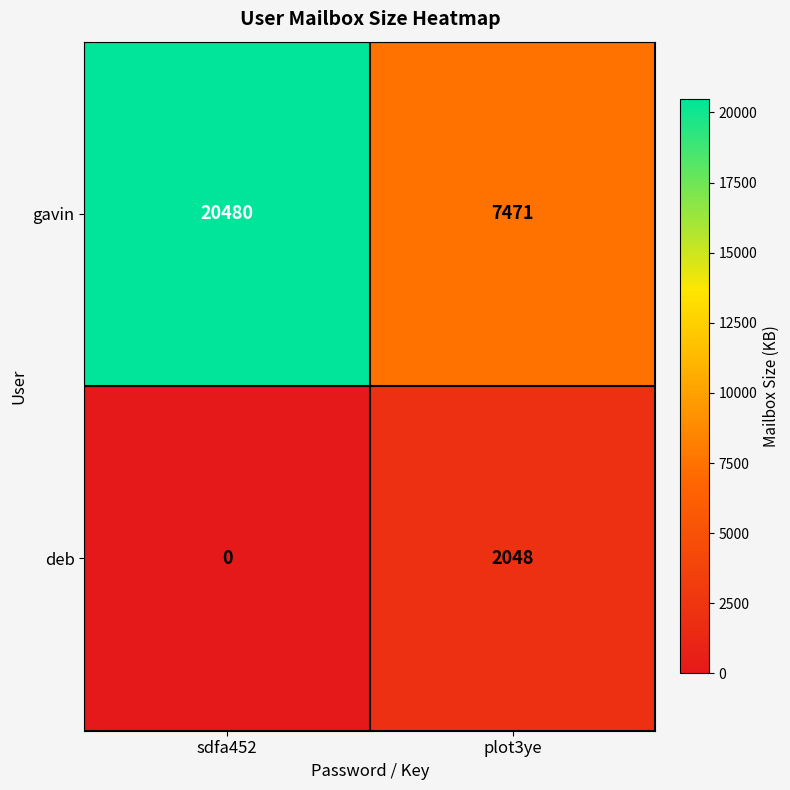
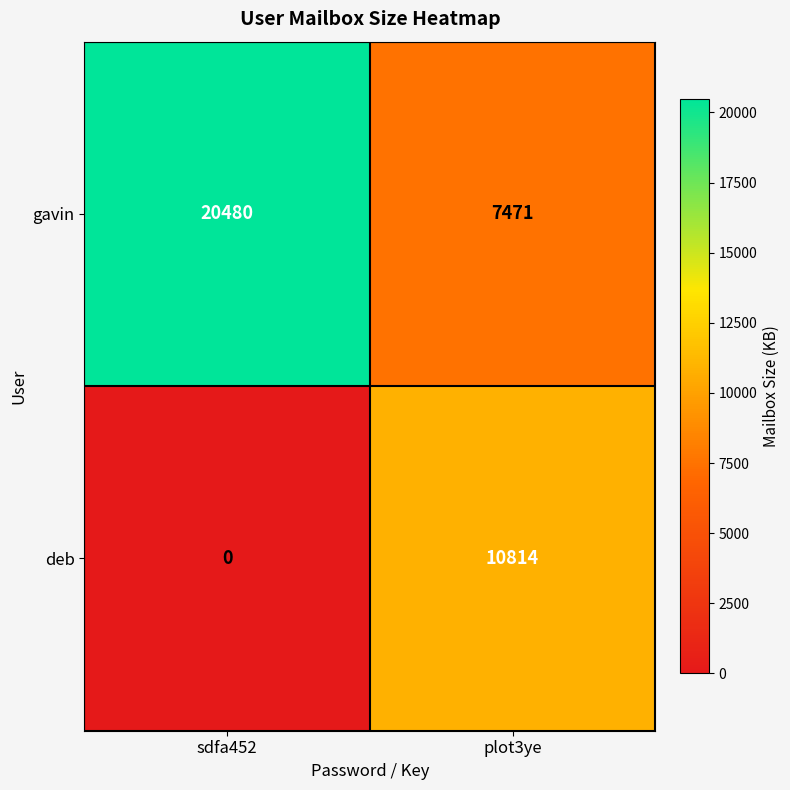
deb, plot3ye: 2048 -> 10814
